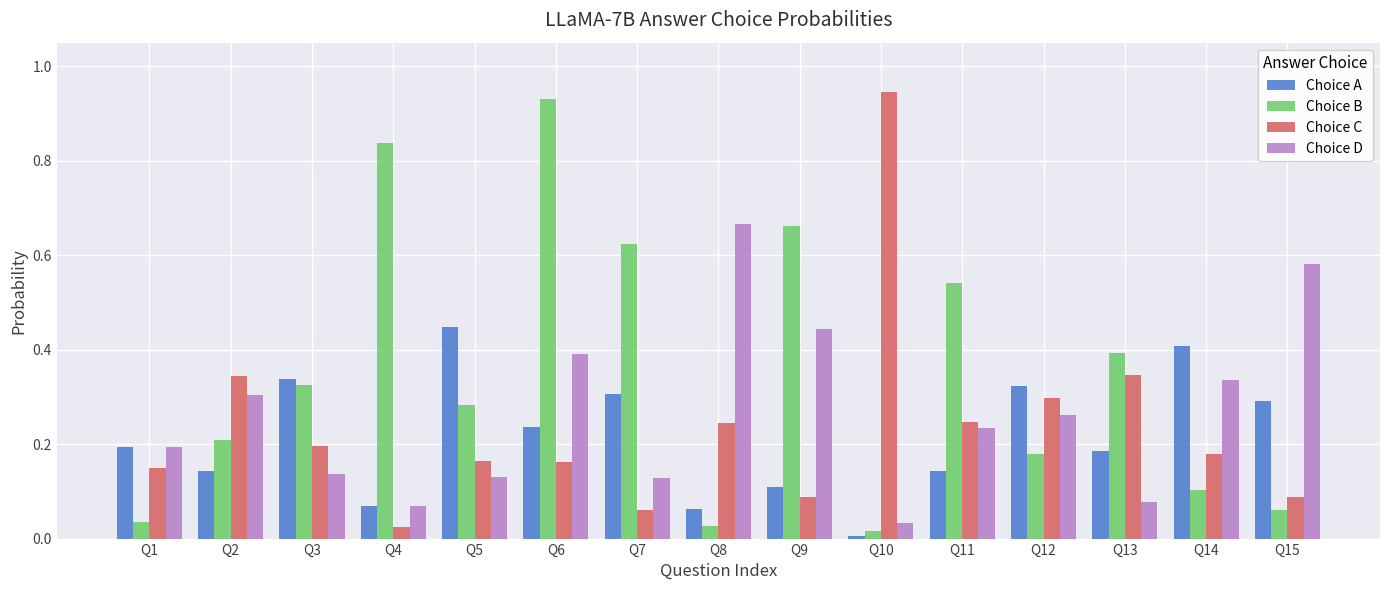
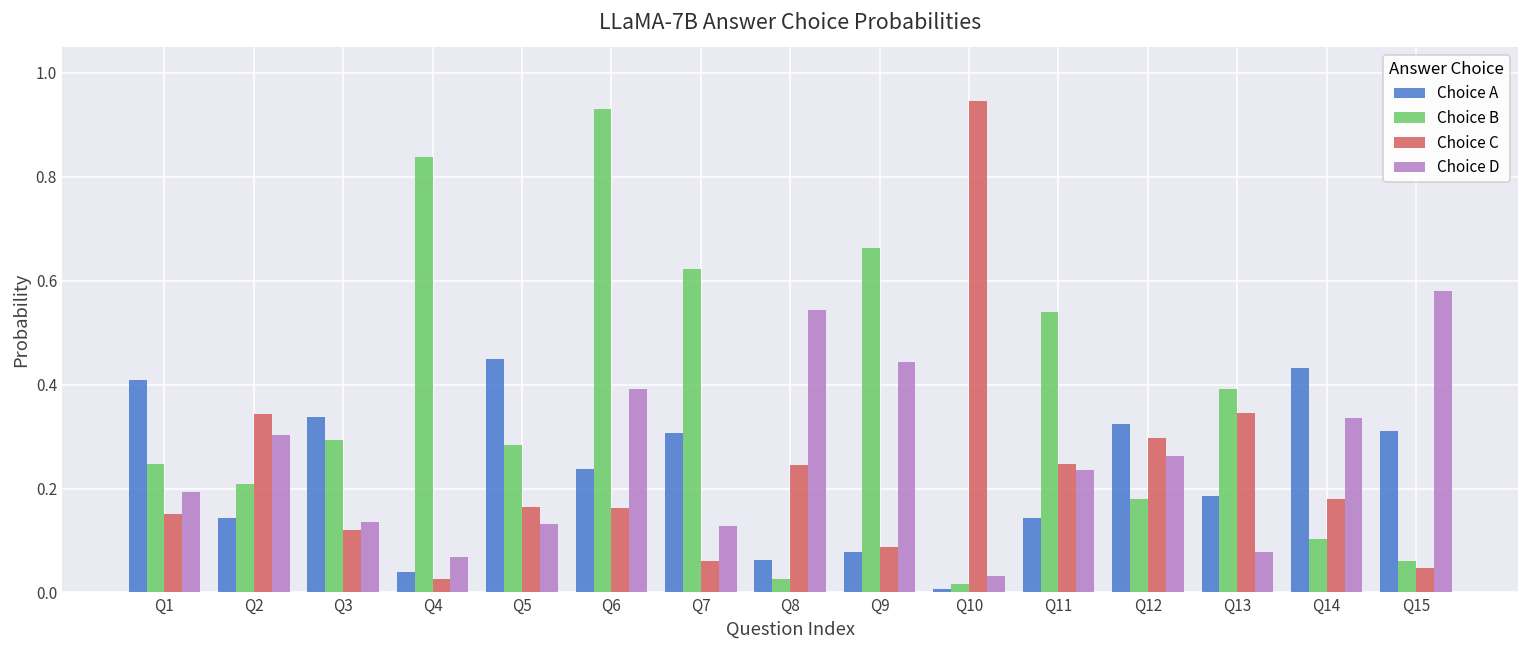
Choice A, Q1: 0.19 -> 0.41
Choice B, Q1: 0.04 -> 0.25
Choice B, Q3: 0.33 -> 0.29
Choice C, Q3: 0.20 -> 0.12
Choice A, Q4: 0.07 -> 0.04
Choice D, Q8: 0.67 -> 0.54
Choice A, Q9: 0.11 -> 0.08
Choice A, Q14: 0.41 -> 0.43
Choice A, Q15: 0.29 -> 0.31
Choice C, Q15: 0.09 -> 0.05
